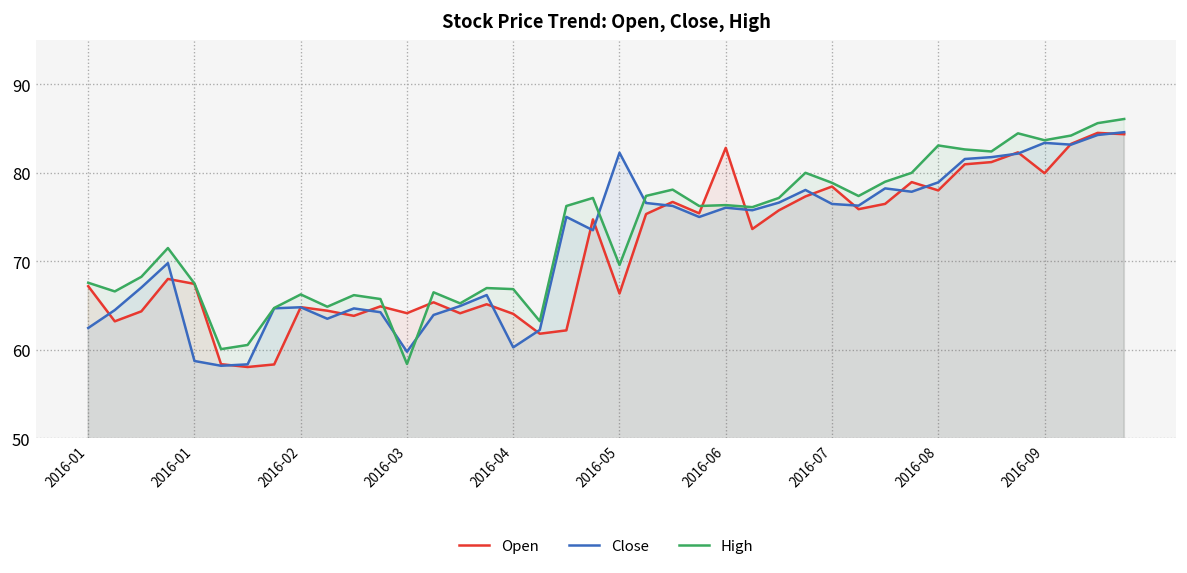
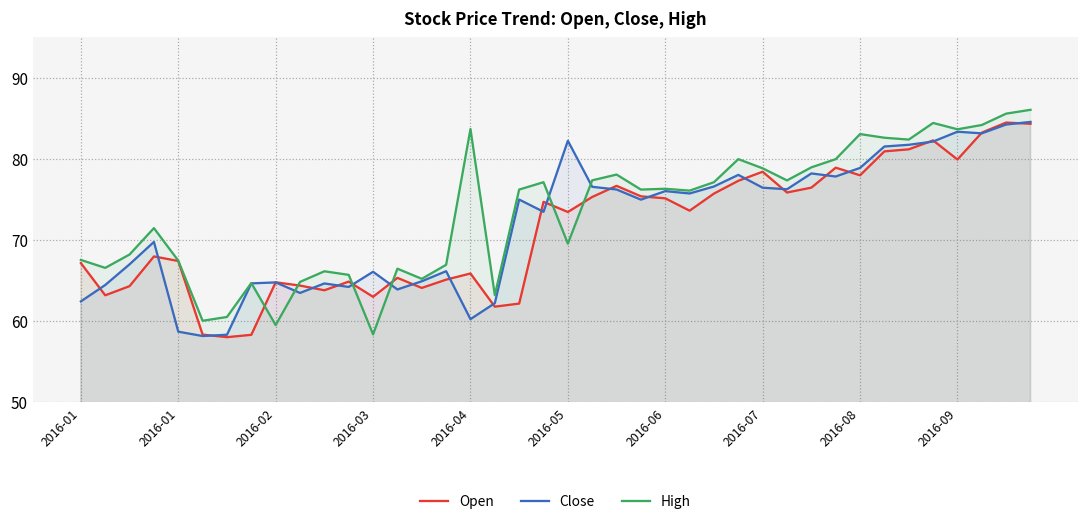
High, 2016-02: 66 -> 60
Open, 2016-03: 64 -> 63
Close, 2016-03: 60 -> 66
Open, 2016-04: 64 -> 66
High, 2016-04: 67 -> 84
Open, 2016-05: 66 -> 73
Open, 2016-06: 83 -> 75
